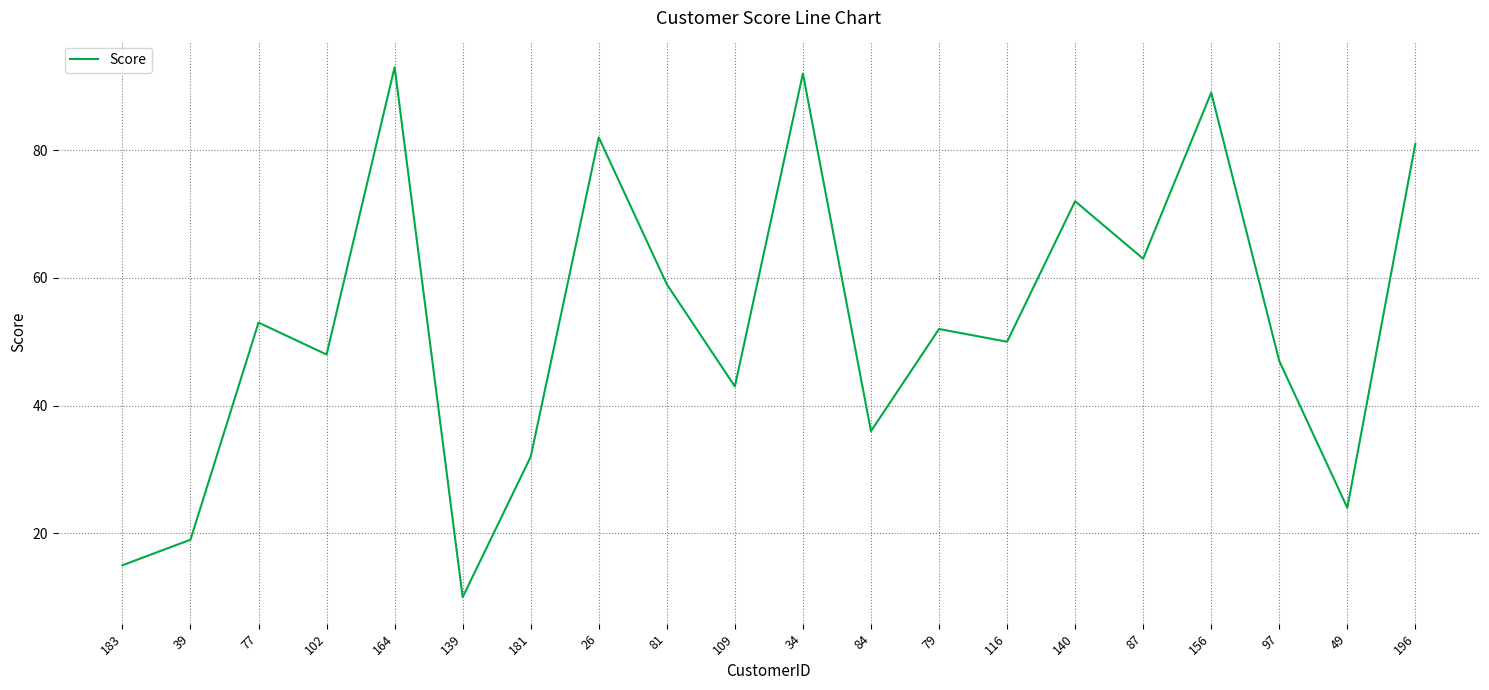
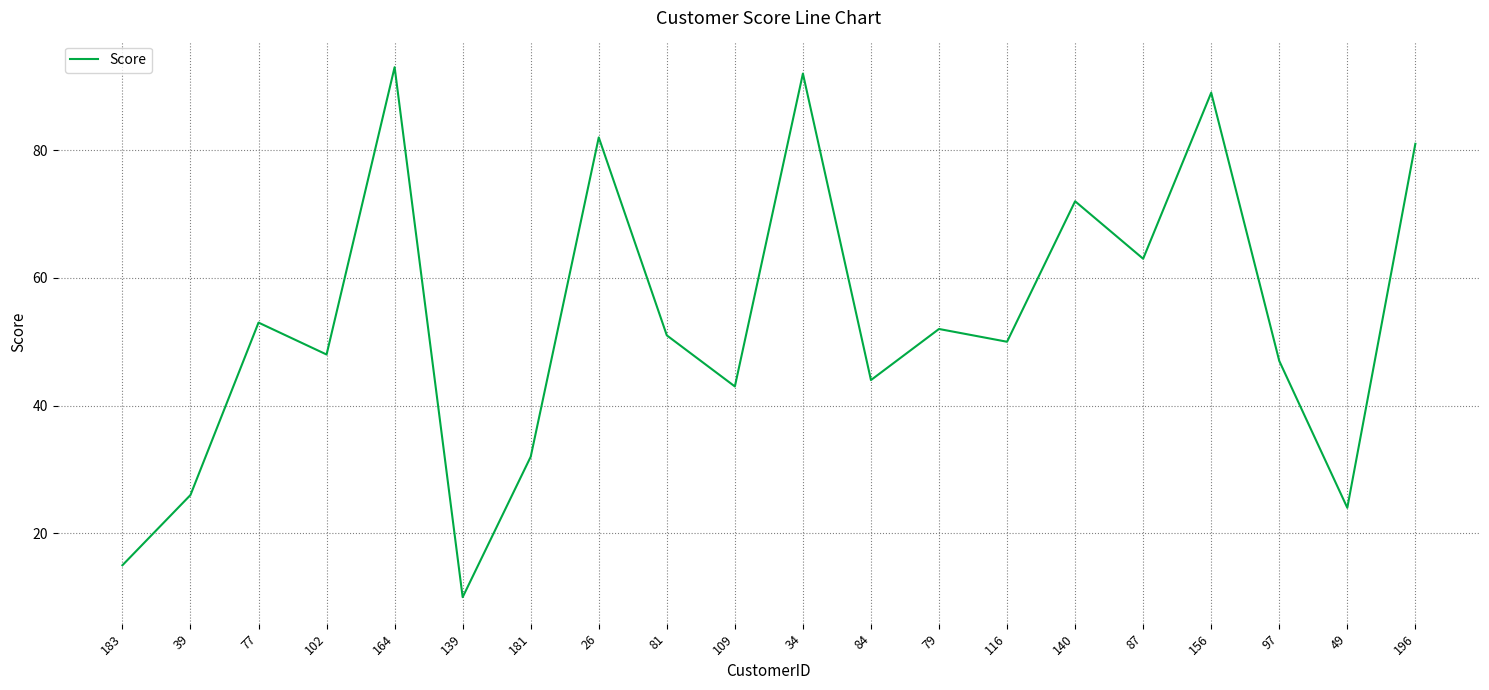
39: 19 -> 26
81: 59 -> 51
84: 36 -> 44
